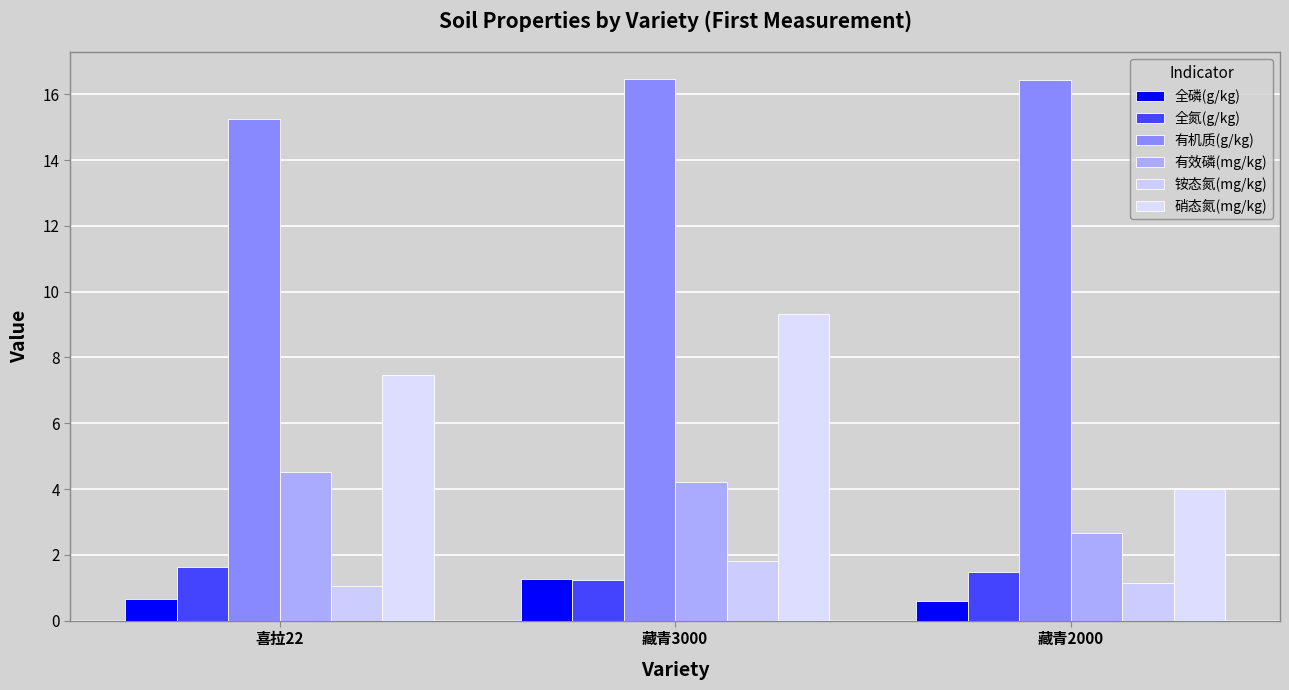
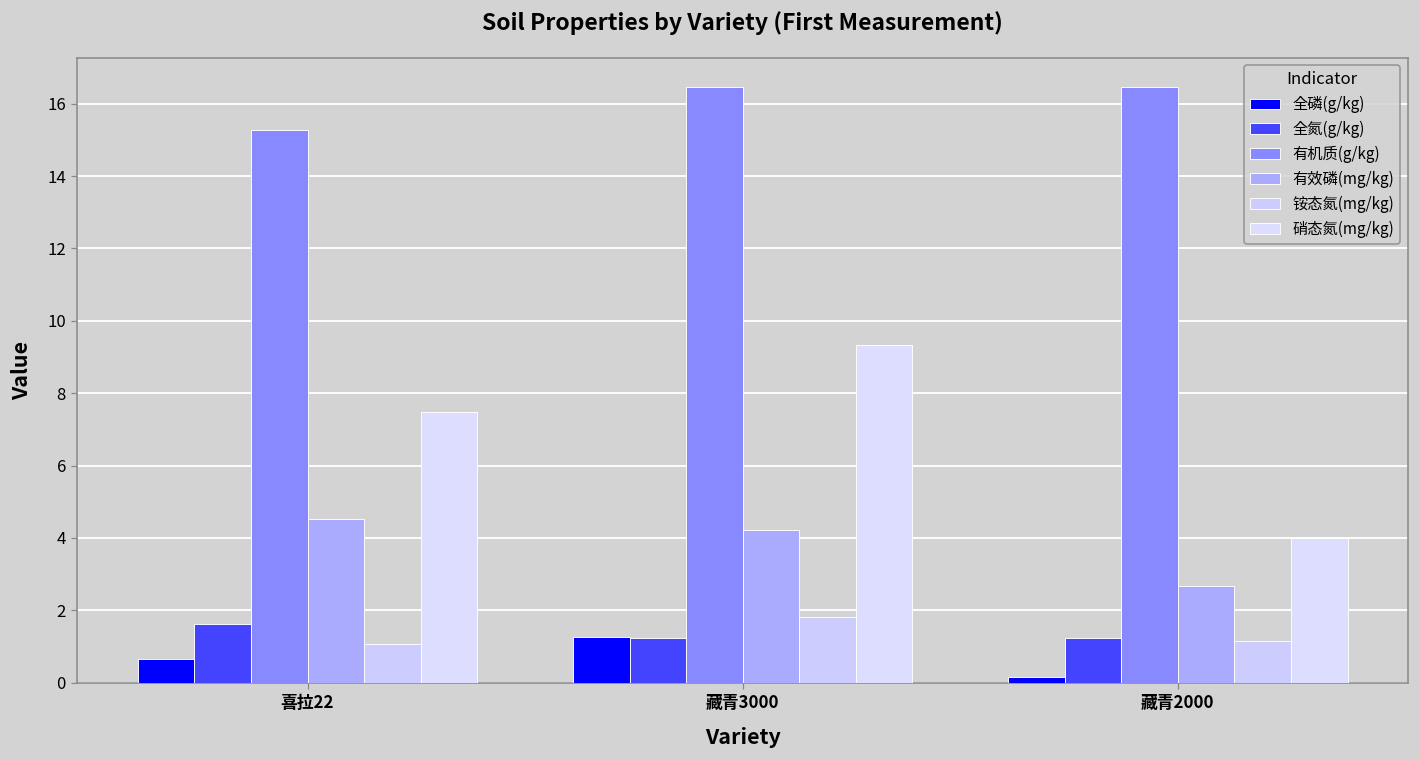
全磷(g/kg), 藏青2000: 0.6 -> 0.2
全氮(g/kg), 藏青2000: 1.5 -> 1.2
